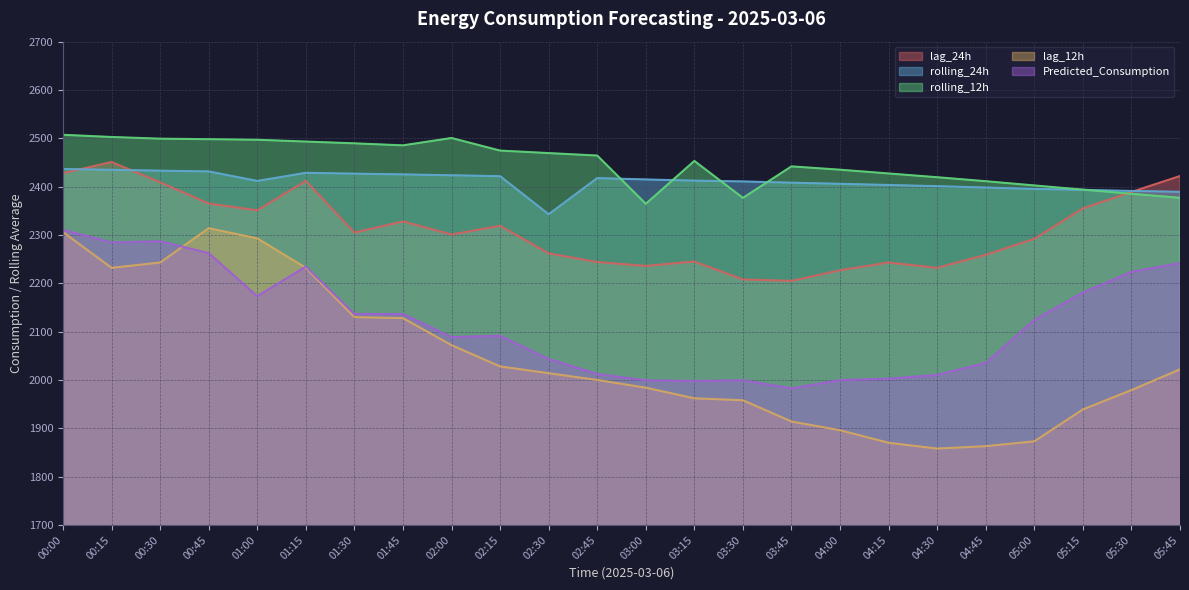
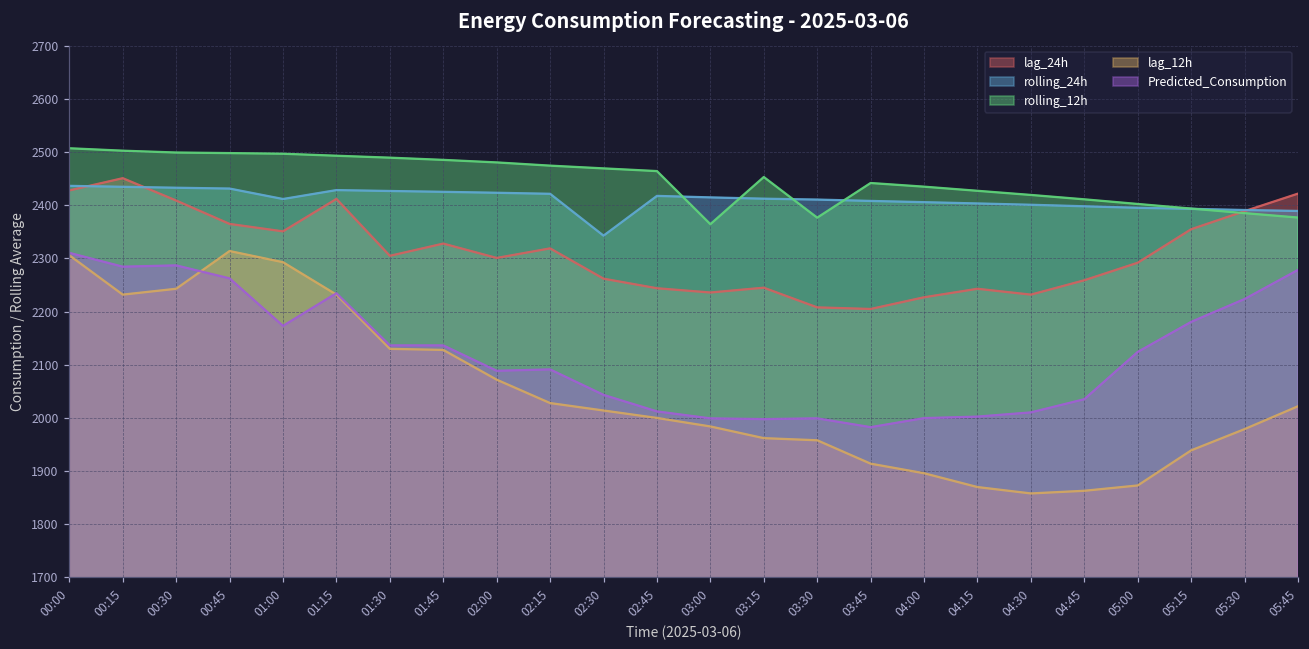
rolling_12h, 02:00: 2500 -> 2480
Predicted_Consumption, 05:45: 2240 -> 2280
